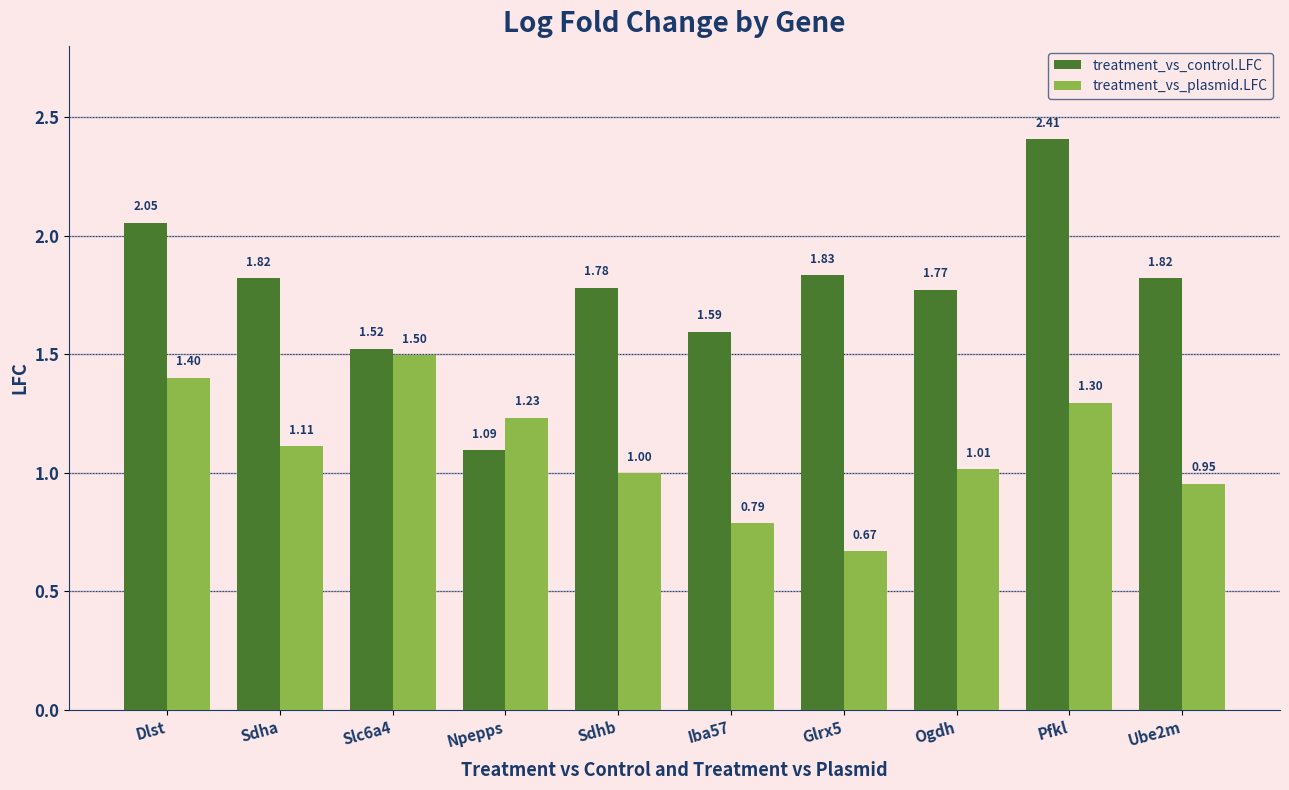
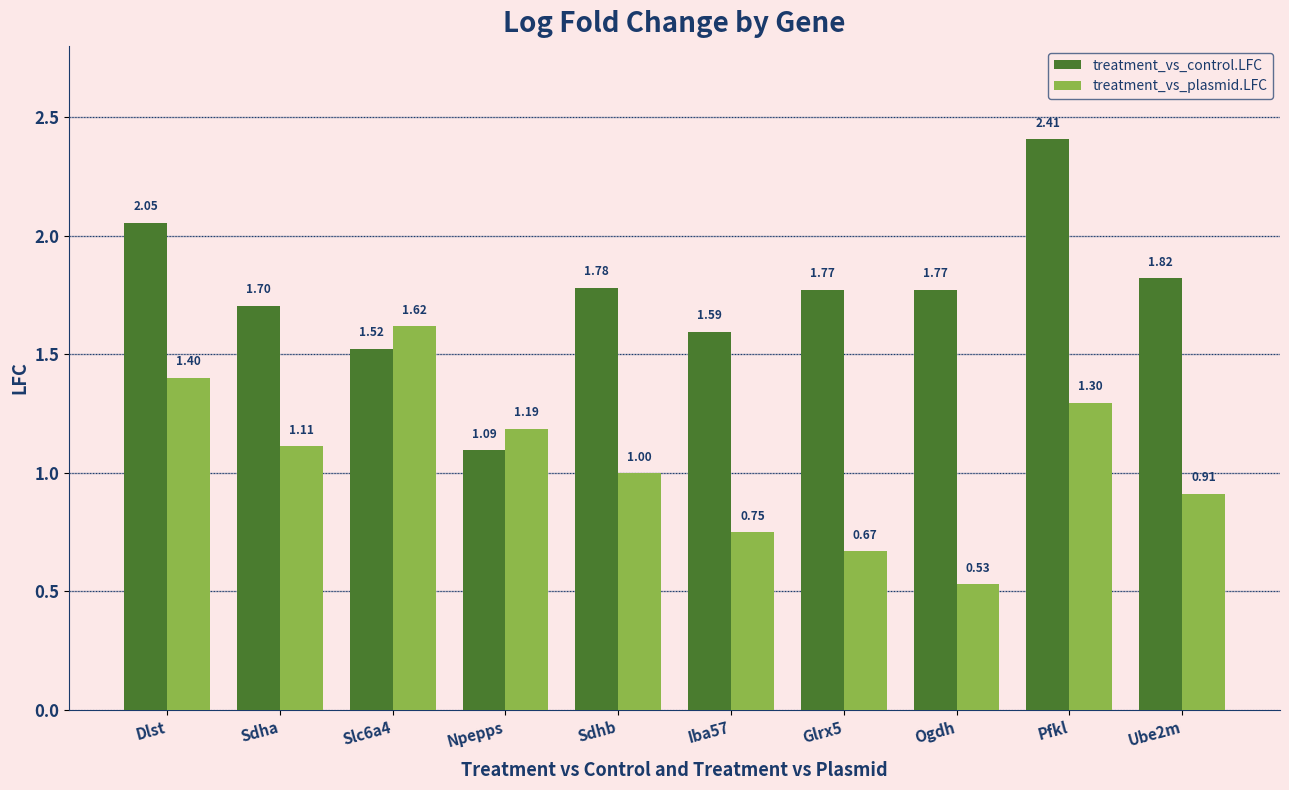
treatment_vs_control.LFC, Sdha: 1.82 -> 1.70
treatment_vs_plasmid.LFC, Slc6a4: 1.50 -> 1.62
treatment_vs_plasmid.LFC, Npepps: 1.23 -> 1.19
treatment_vs_plasmid.LFC, Iba57: 0.79 -> 0.75
treatment_vs_control.LFC, Glrx5: 1.83 -> 1.77
treatment_vs_plasmid.LFC, Ogdh: 1.01 -> 0.53
treatment_vs_plasmid.LFC, Ube2m: 0.95 -> 0.91
